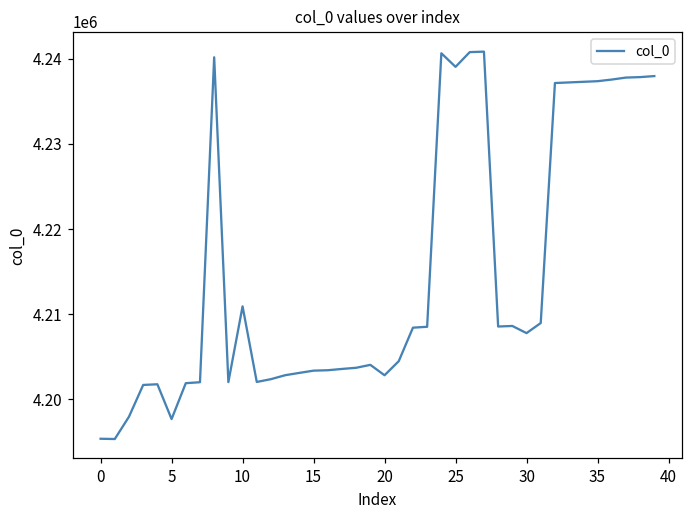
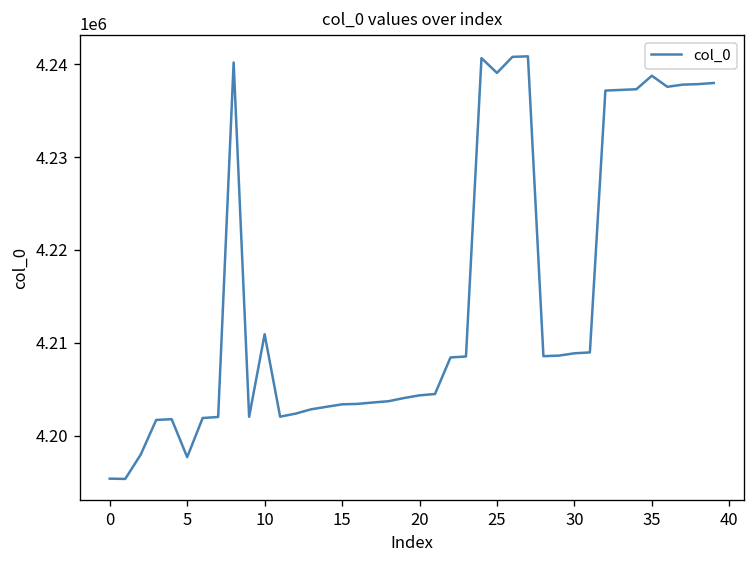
20: 4203000 -> 4204000
30: 4208000 -> 4209000
35: 4237000 -> 4239000
